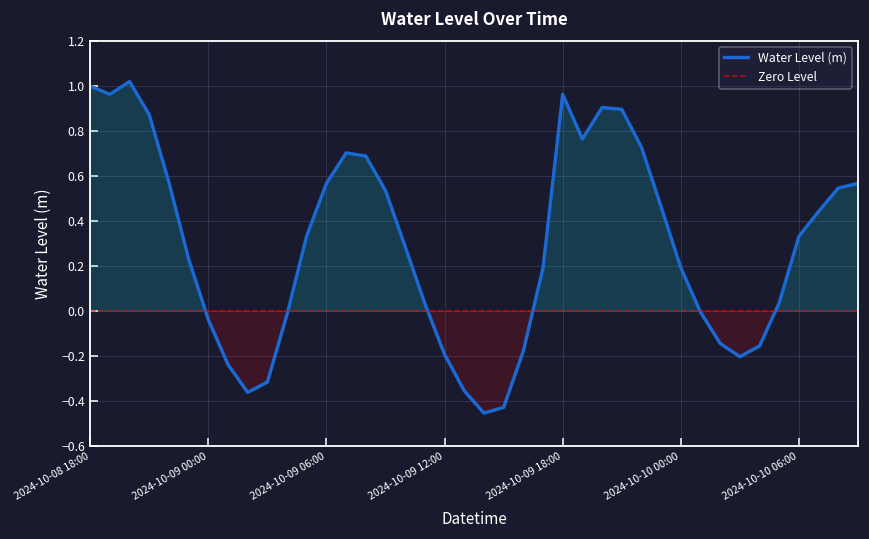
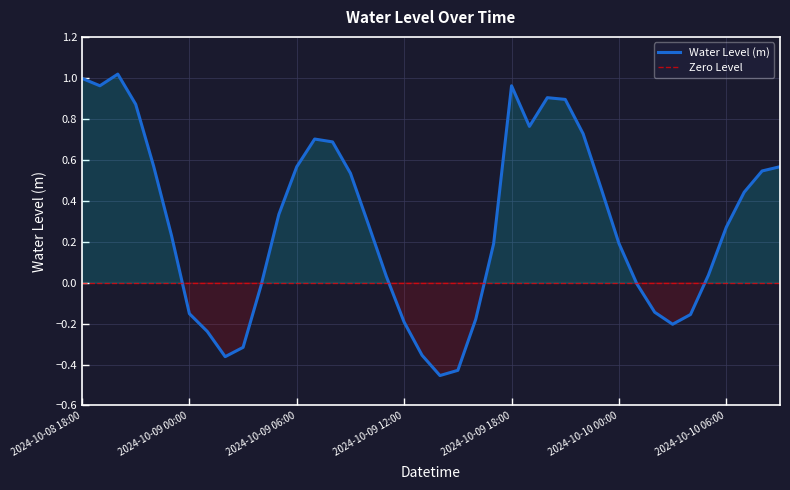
2024-10-09 00:00: -0.04 -> -0.15
2024-10-10 06:00: 0.33 -> 0.27
